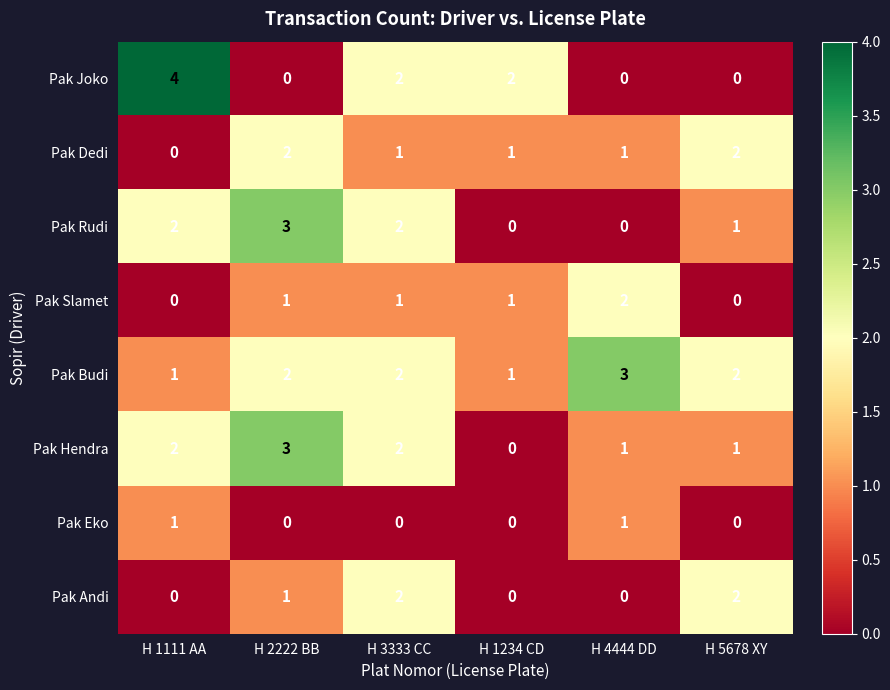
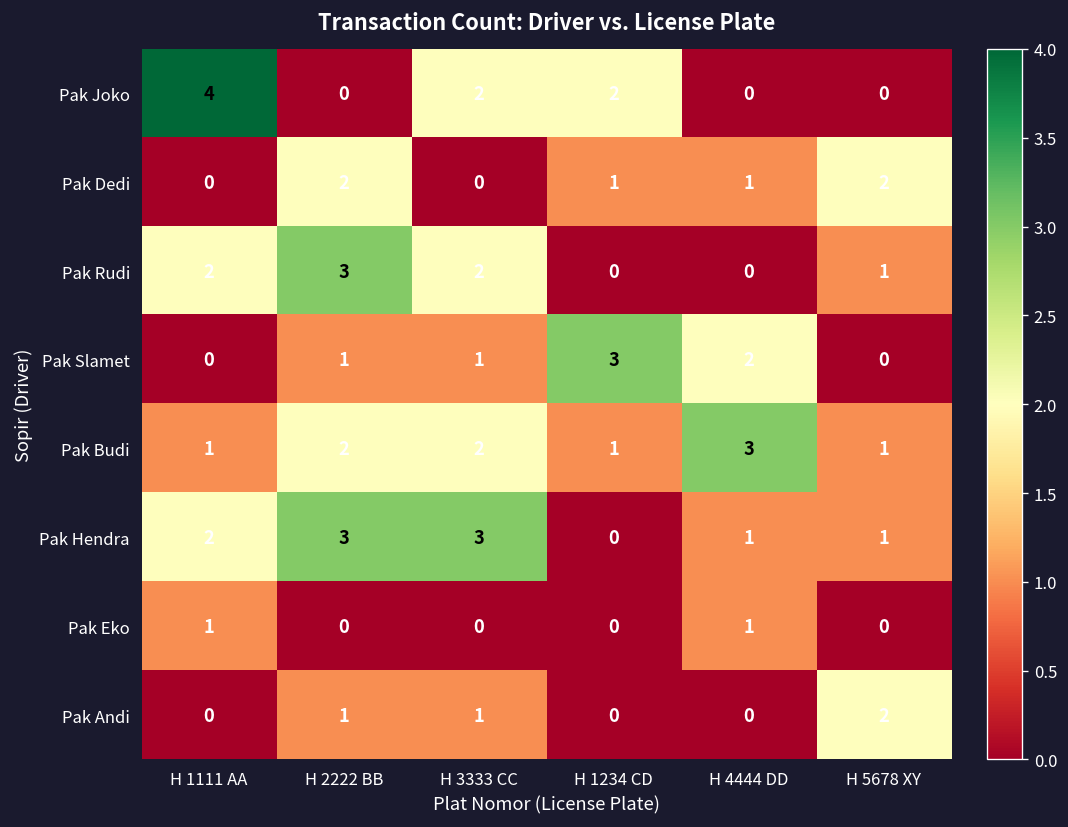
Pak Dedi, H 3333 CC: 1 -> 0
Pak Slamet, H 1234 CD: 1 -> 3
Pak Budi, H 5678 XY: 2 -> 1
Pak Hendra, H 3333 CC: 2 -> 3
Pak Andi, H 3333 CC: 2 -> 1
